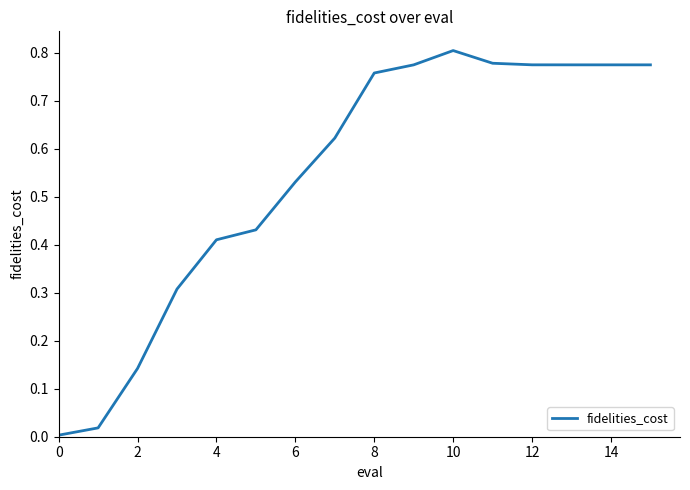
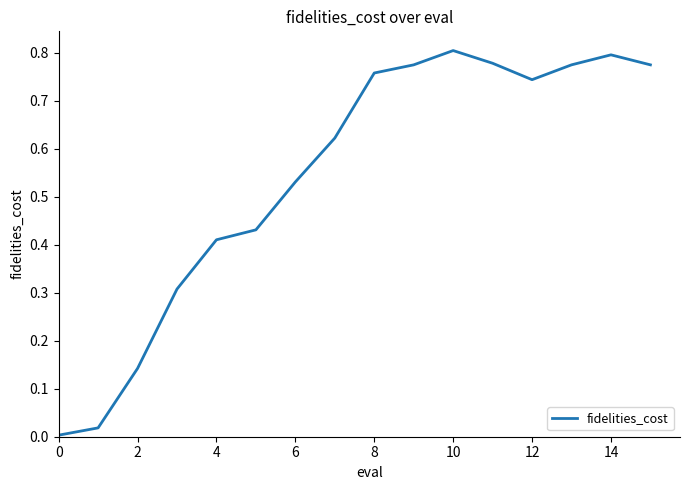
12: 0.78 -> 0.74
14: 0.78 -> 0.80
